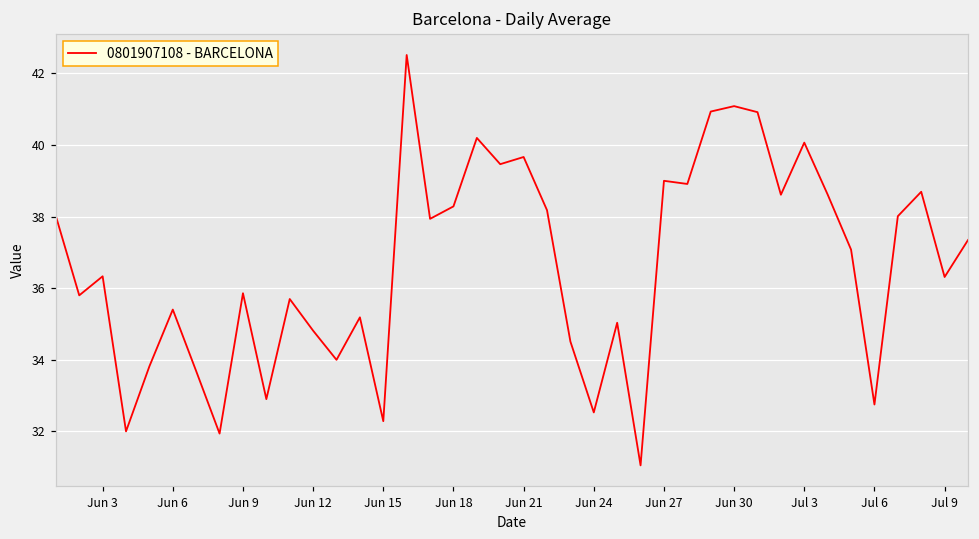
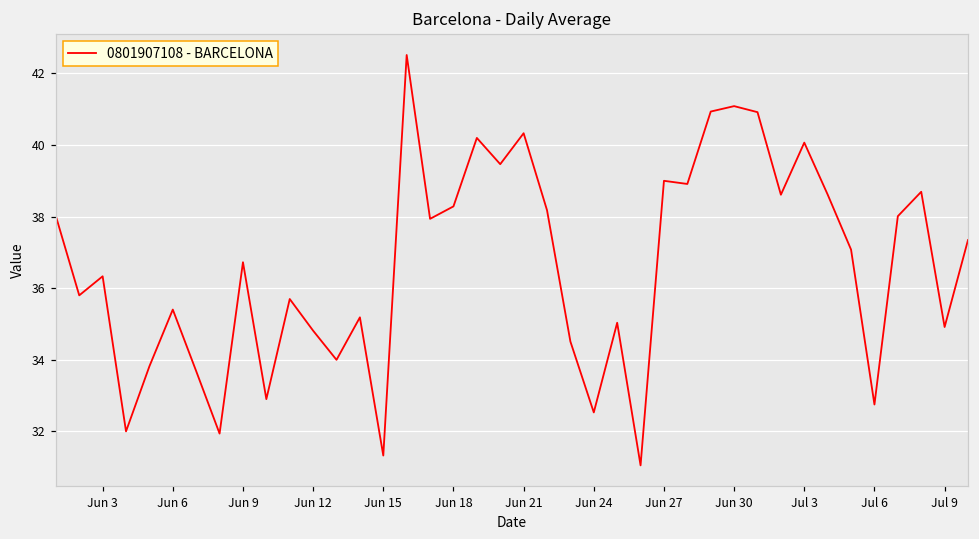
Jun 9: 35.9 -> 36.7
Jun 15: 32.3 -> 31.3
Jun 21: 39.7 -> 40.3
Jul 9: 36.3 -> 34.9
